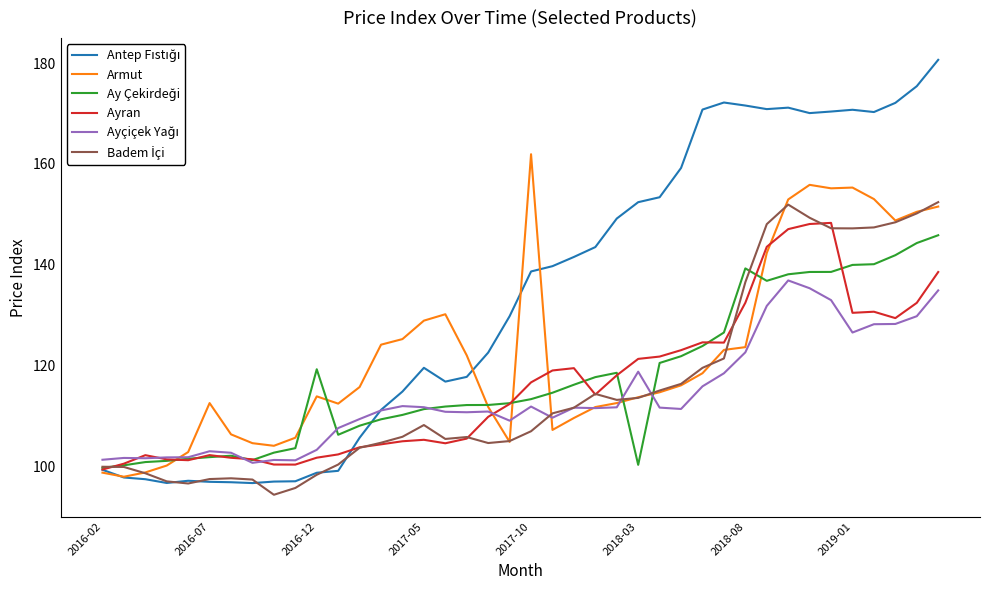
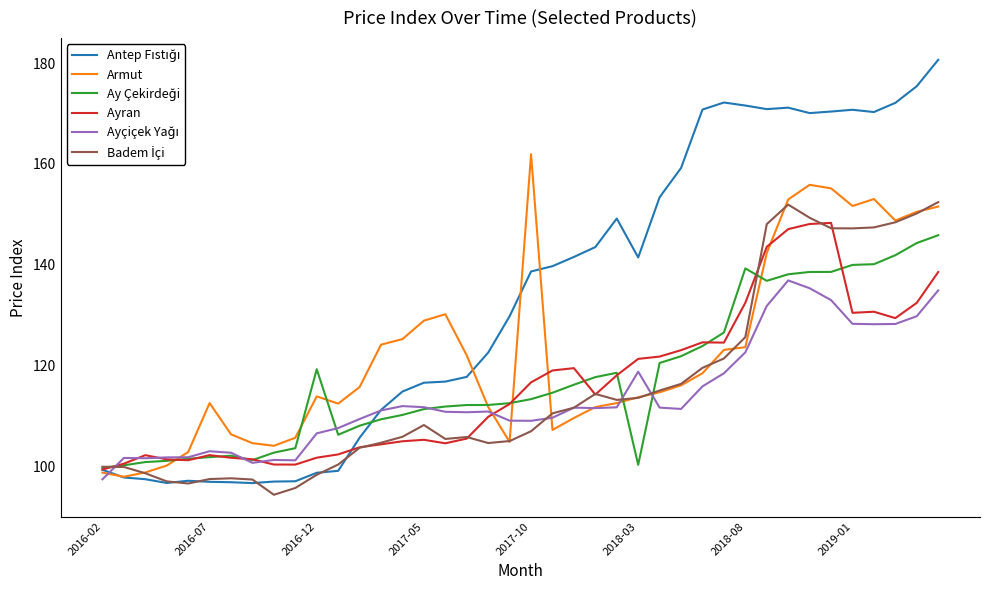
Ayçiçek Yağı, 2016-02: 101 -> 97
Ayçiçek Yağı, 2016-12: 103 -> 107
Antep Fıstığı, 2017-05: 120 -> 117
Ayçiçek Yağı, 2017-10: 112 -> 109
Antep Fıstığı, 2018-03: 152 -> 141
Badem İçi, 2018-08: 137 -> 126
Armut, 2019-01: 155 -> 152
Ayçiçek Yağı, 2019-01: 127 -> 128
